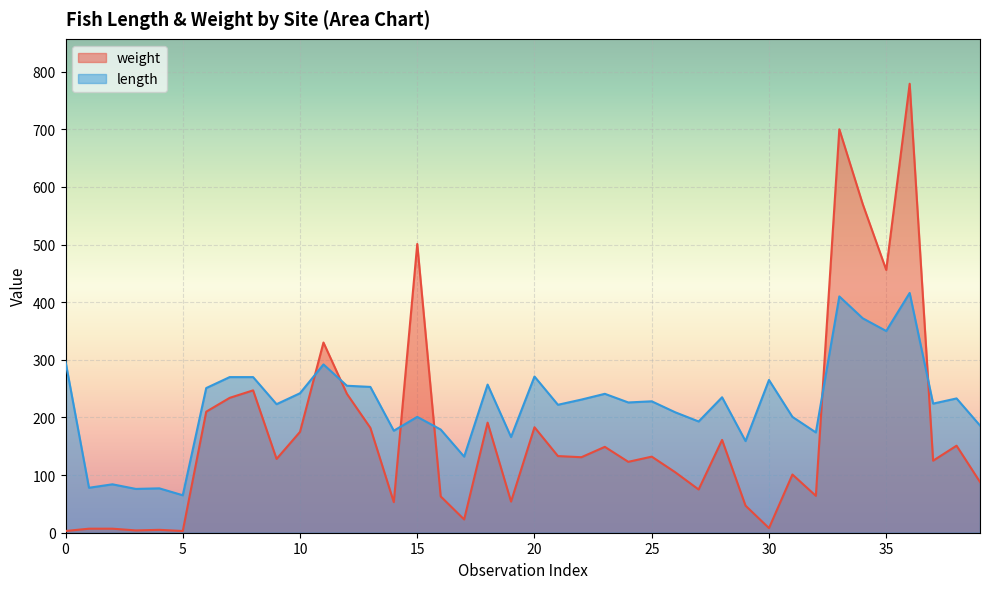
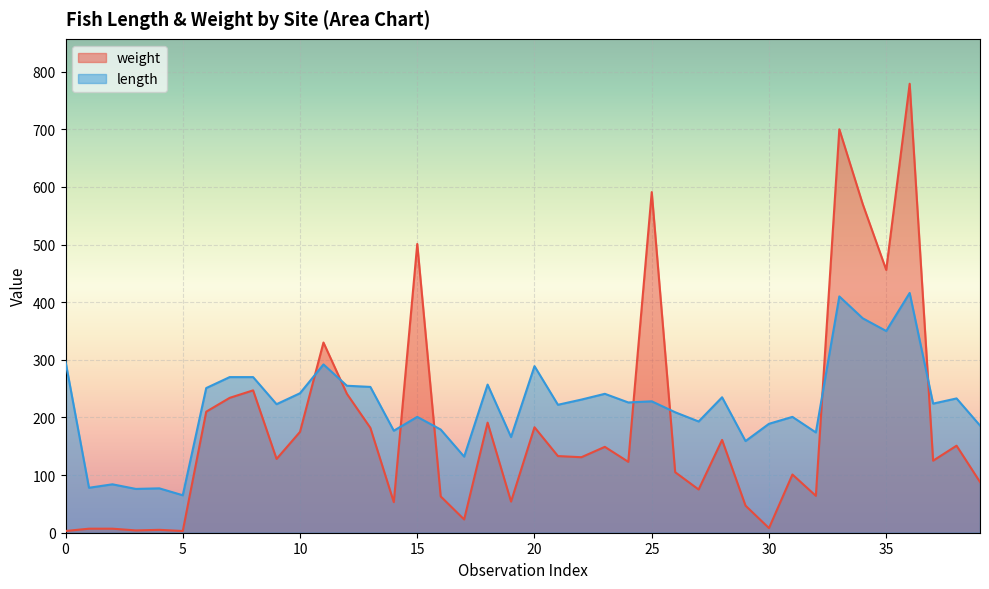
length, 20: 270 -> 290
weight, 25: 130 -> 590
length, 30: 270 -> 190
